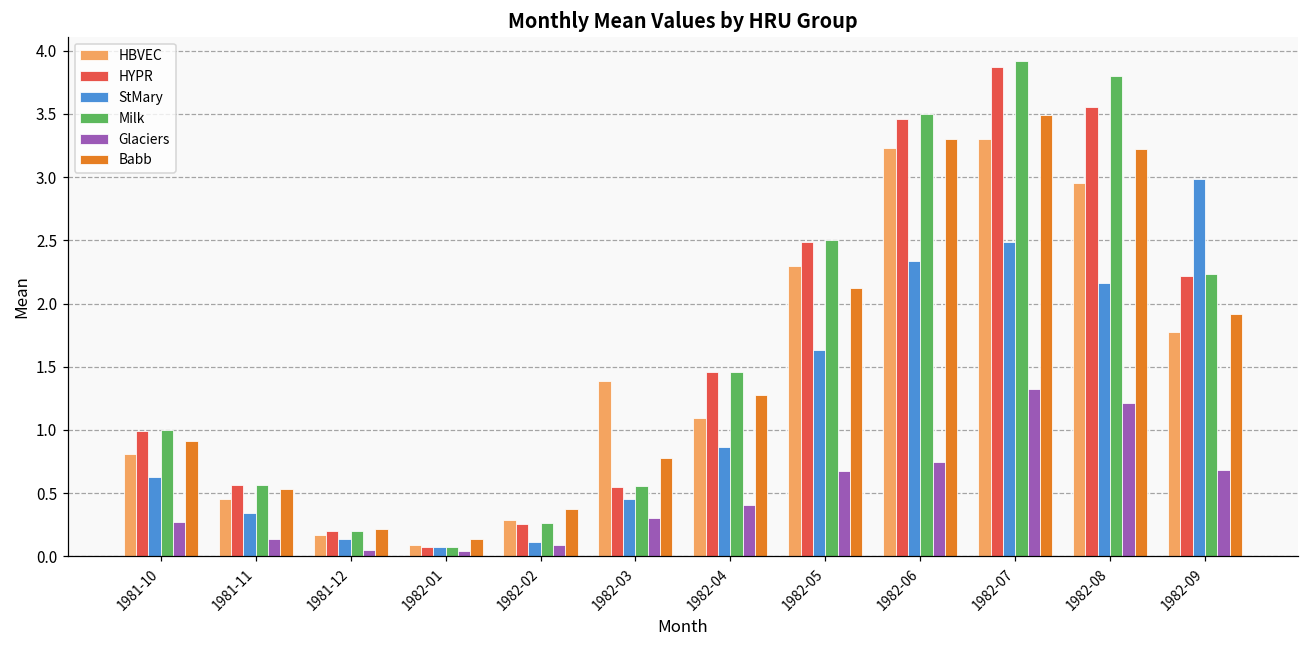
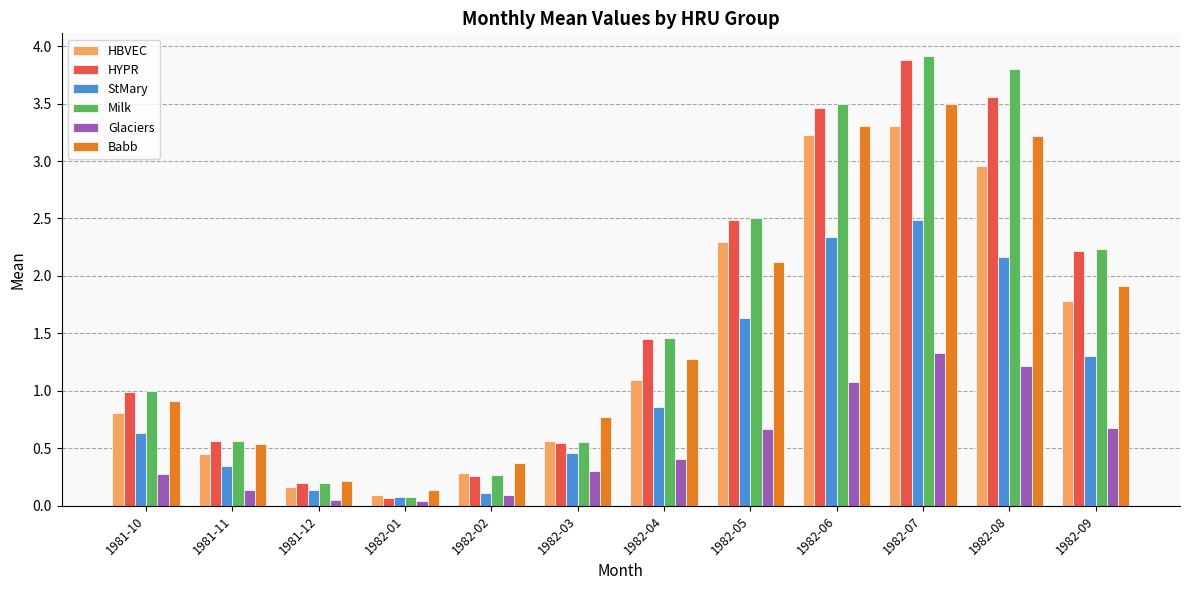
HBVEC, 1982-03: 1.39 -> 0.57
Glaciers, 1982-06: 0.75 -> 1.08
StMary, 1982-09: 2.98 -> 1.30
